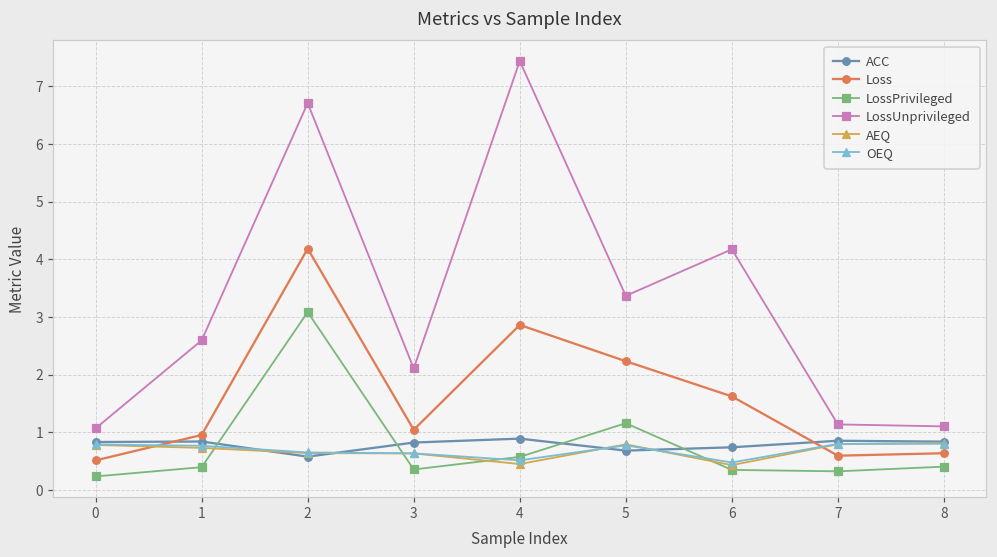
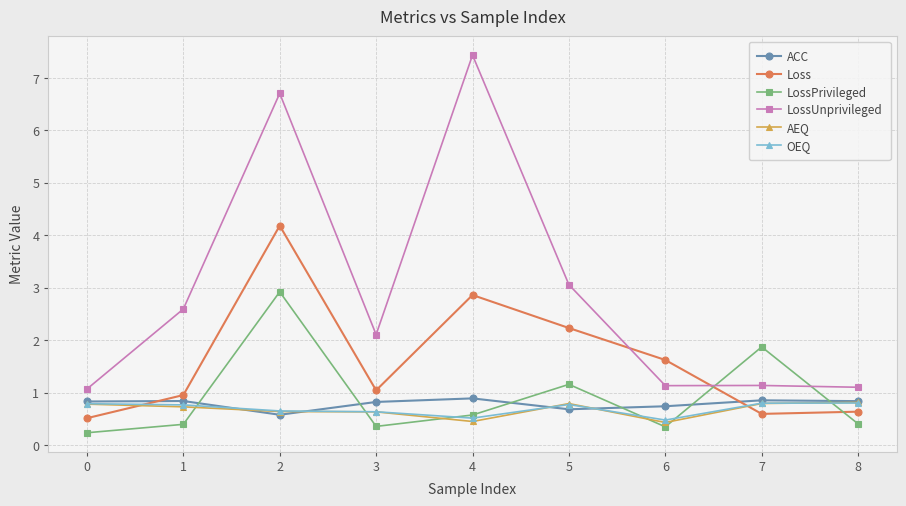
LossPrivileged, 2: 3.1 -> 2.9
LossUnprivileged, 5: 3.4 -> 3.1
LossUnprivileged, 6: 4.2 -> 1.1
LossPrivileged, 7: 0.3 -> 1.9
